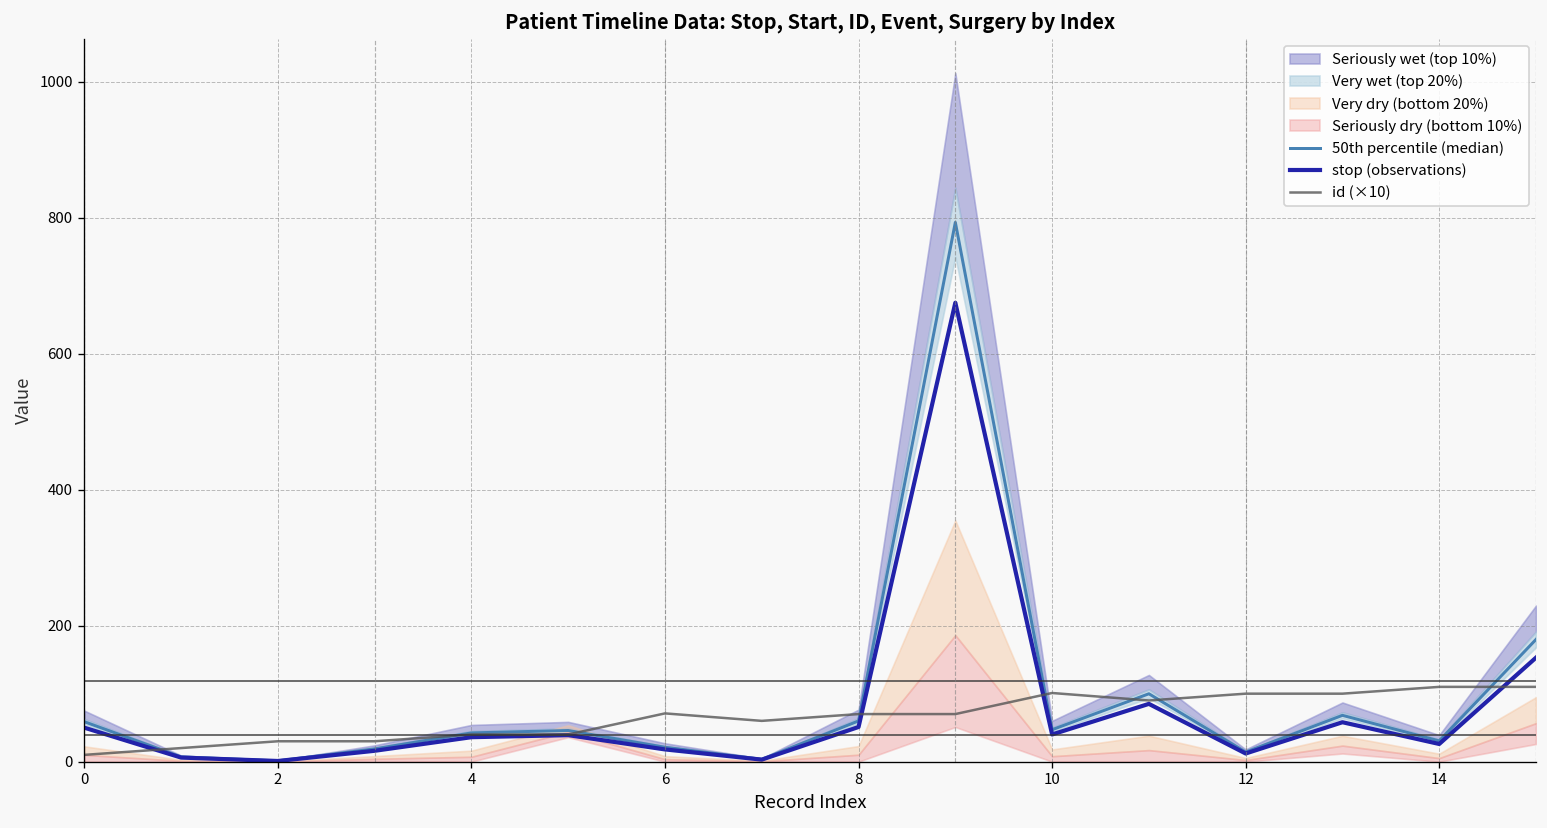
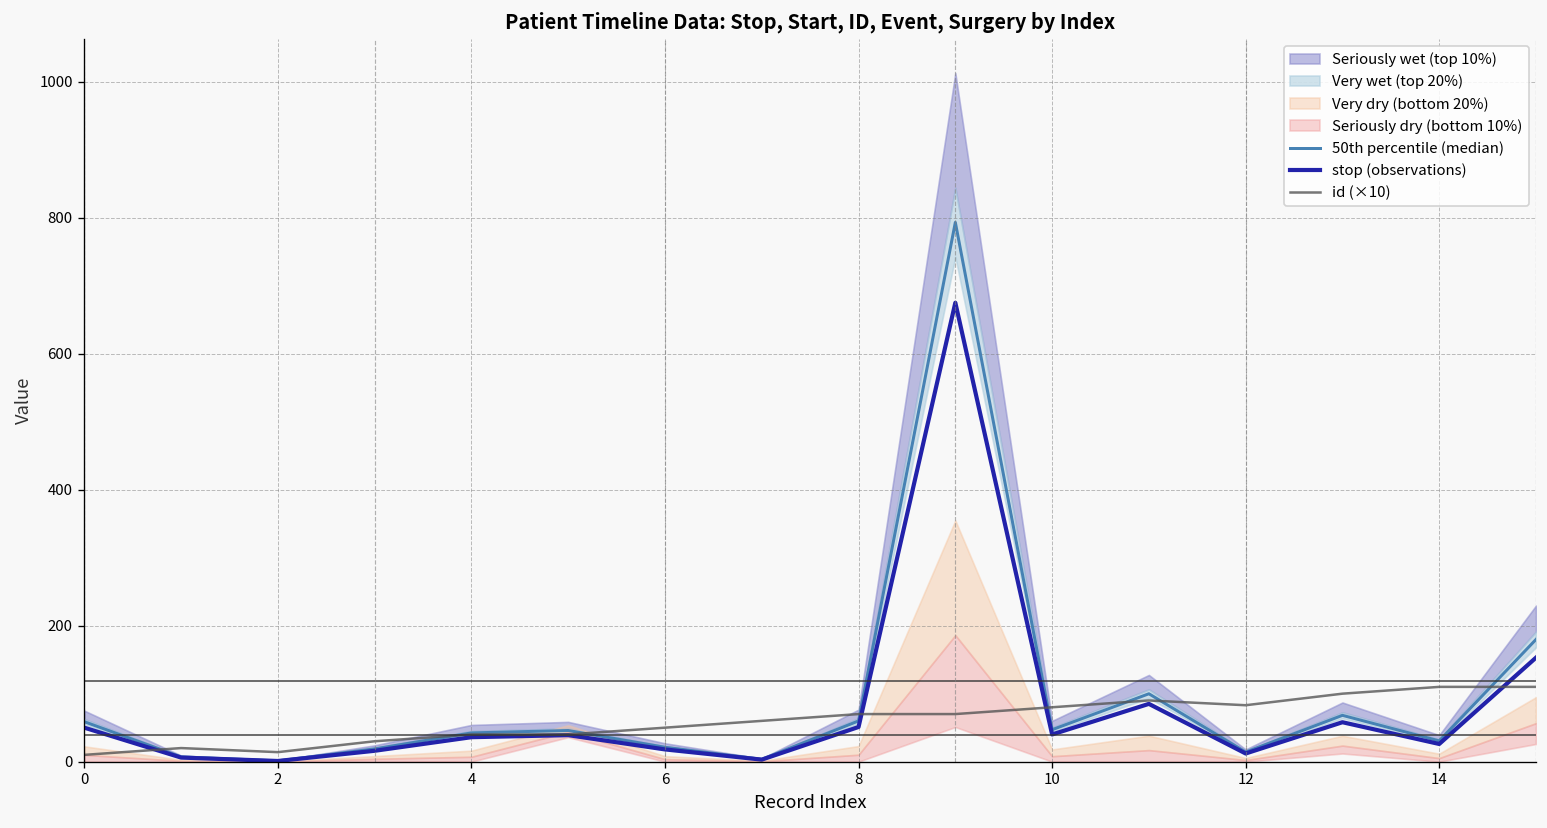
id (×10), 2: 30 -> 10
id (×10), 6: 70 -> 50
id (×10), 10: 100 -> 80
id (×10), 12: 100 -> 80
